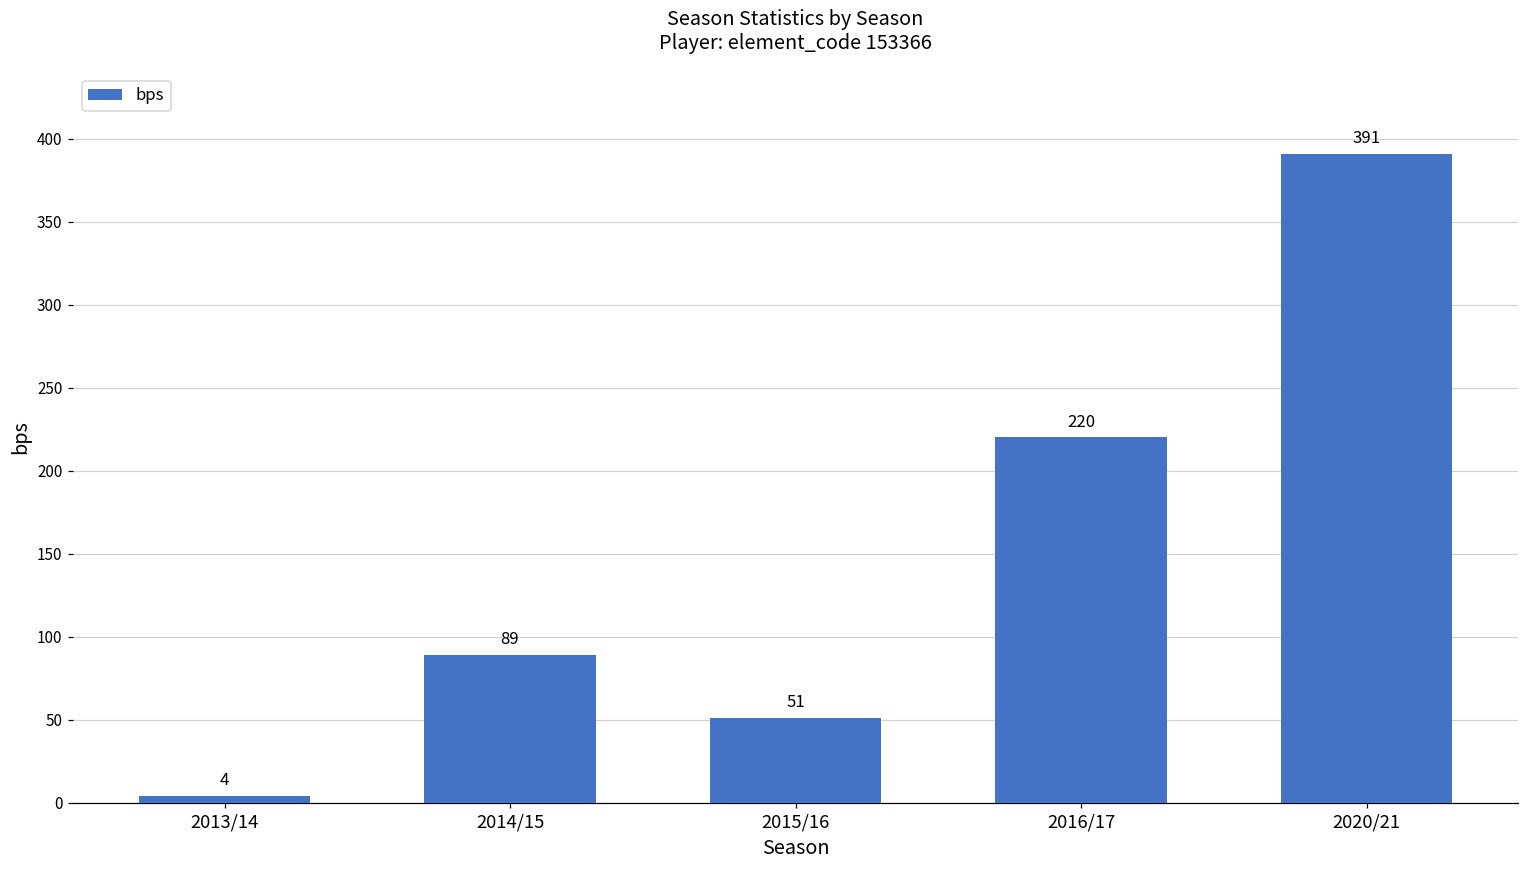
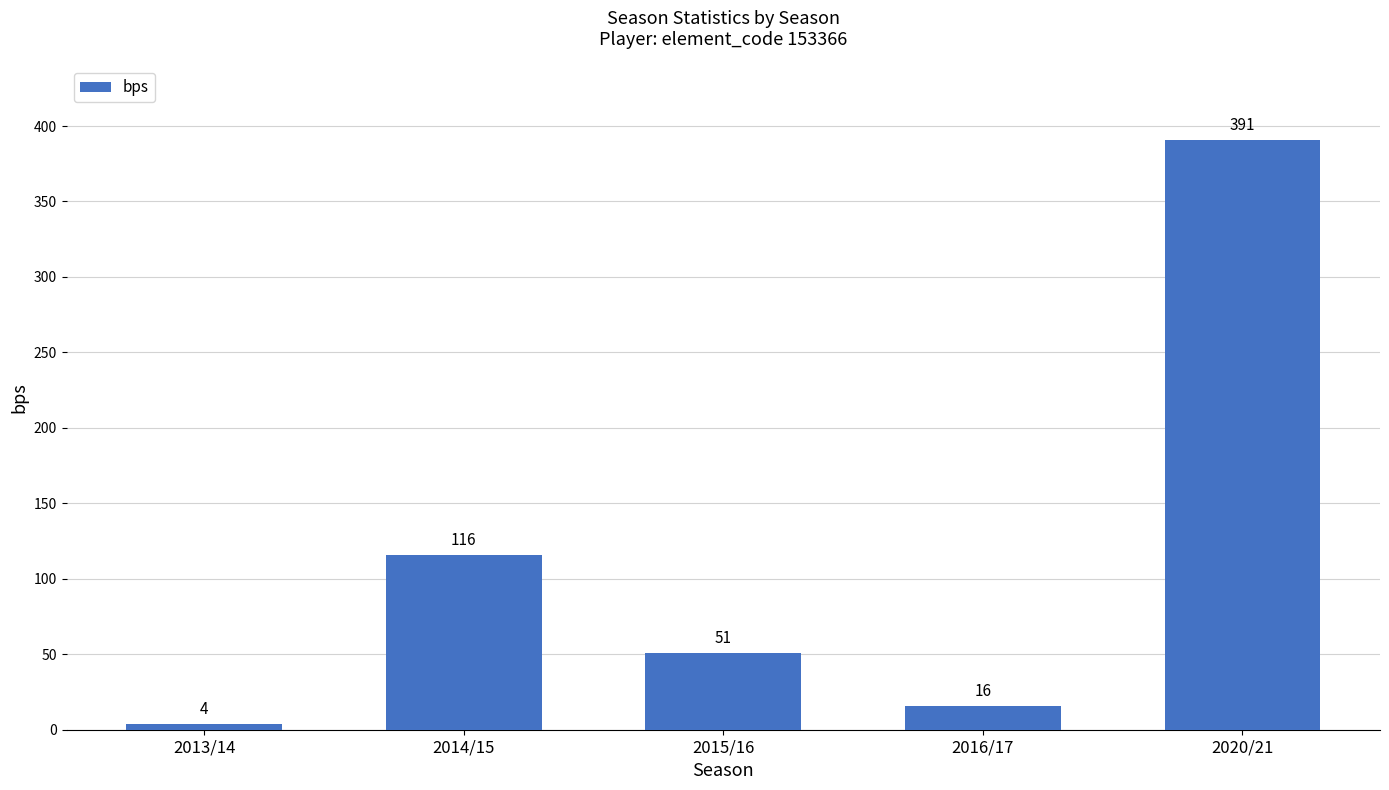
2014/15: 89 -> 116
2016/17: 220 -> 16
